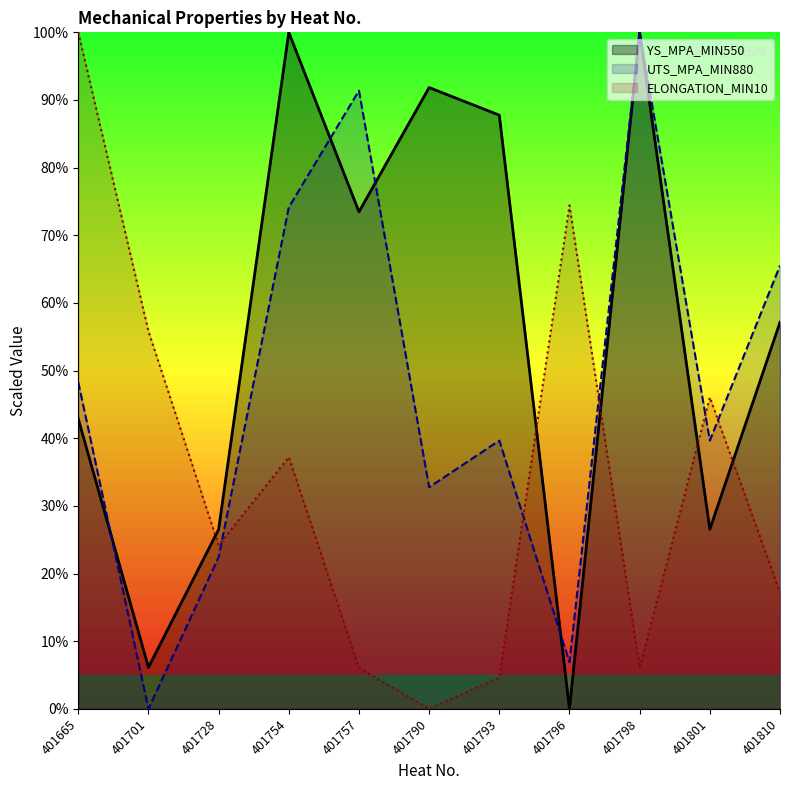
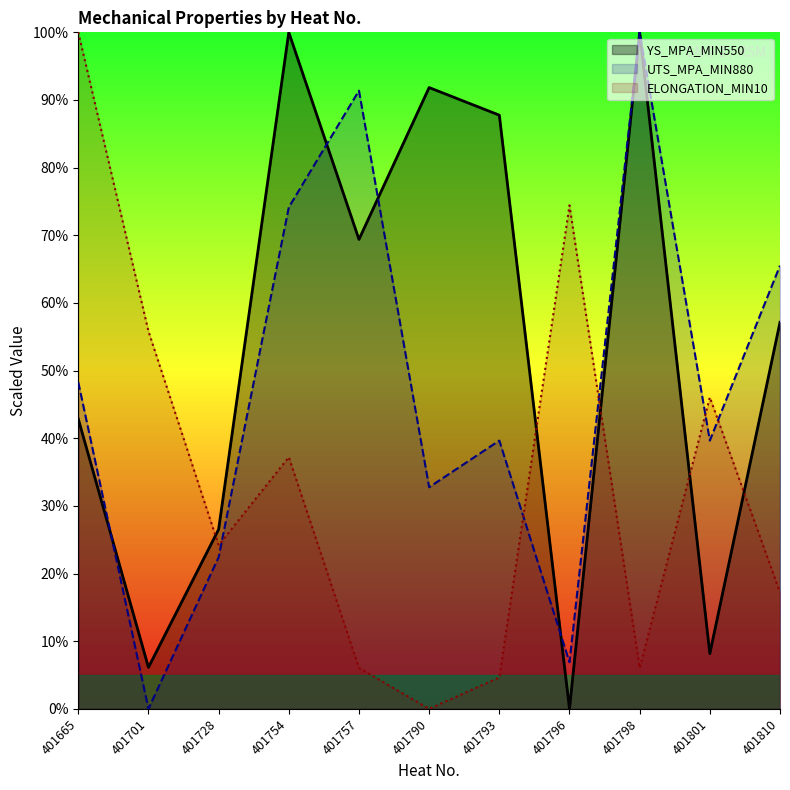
YS_MPA_MIN550, 401757: 73% -> 69%
YS_MPA_MIN550, 401801: 27% -> 8%
